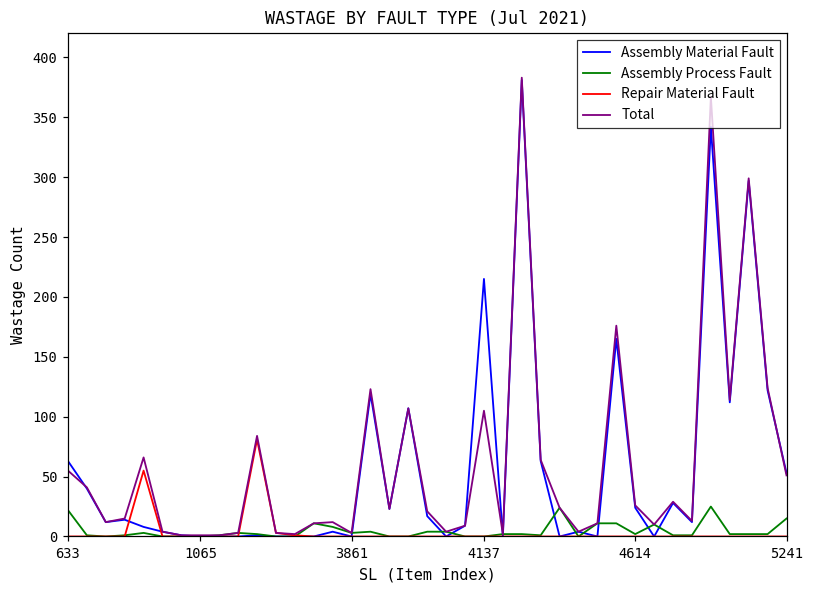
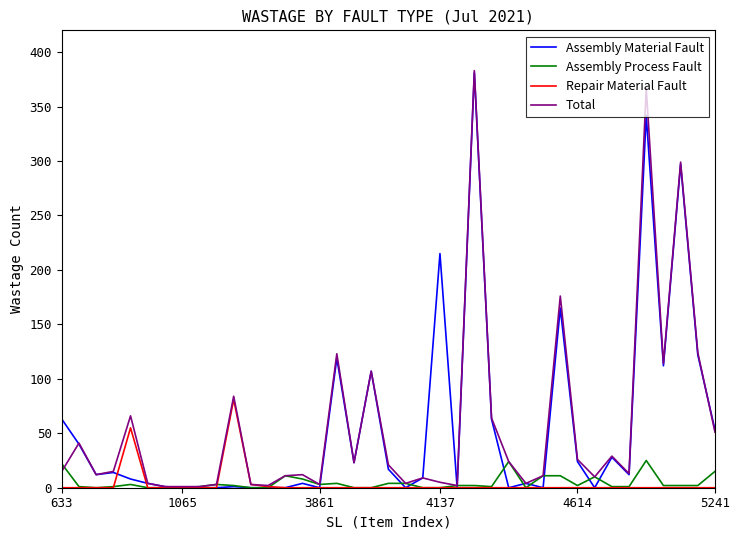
Total, 633: 55 -> 15
Total, 4137: 105 -> 5
